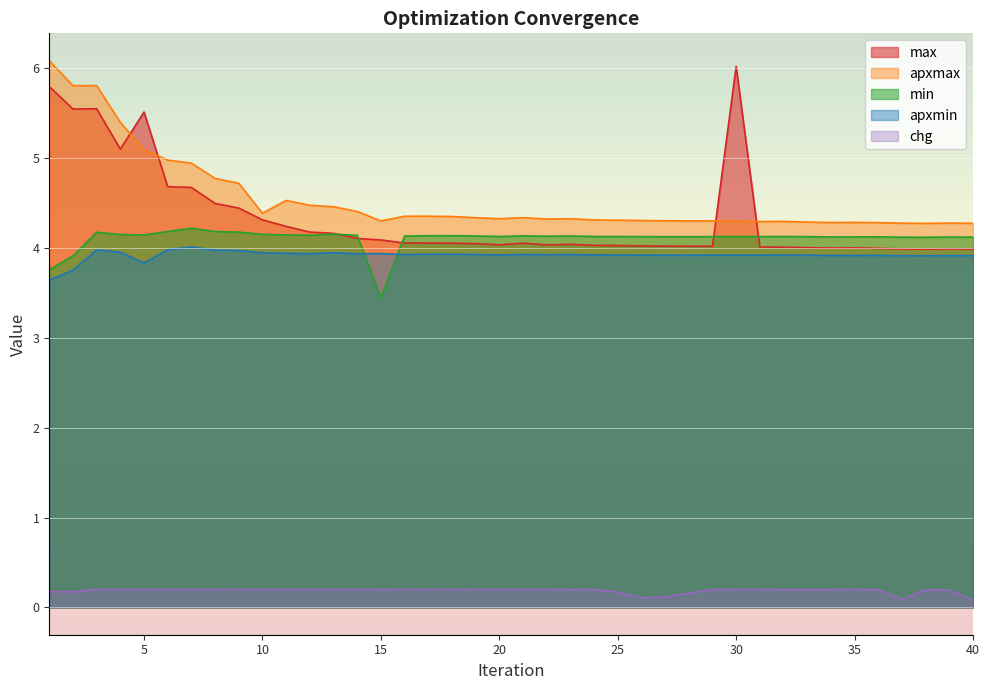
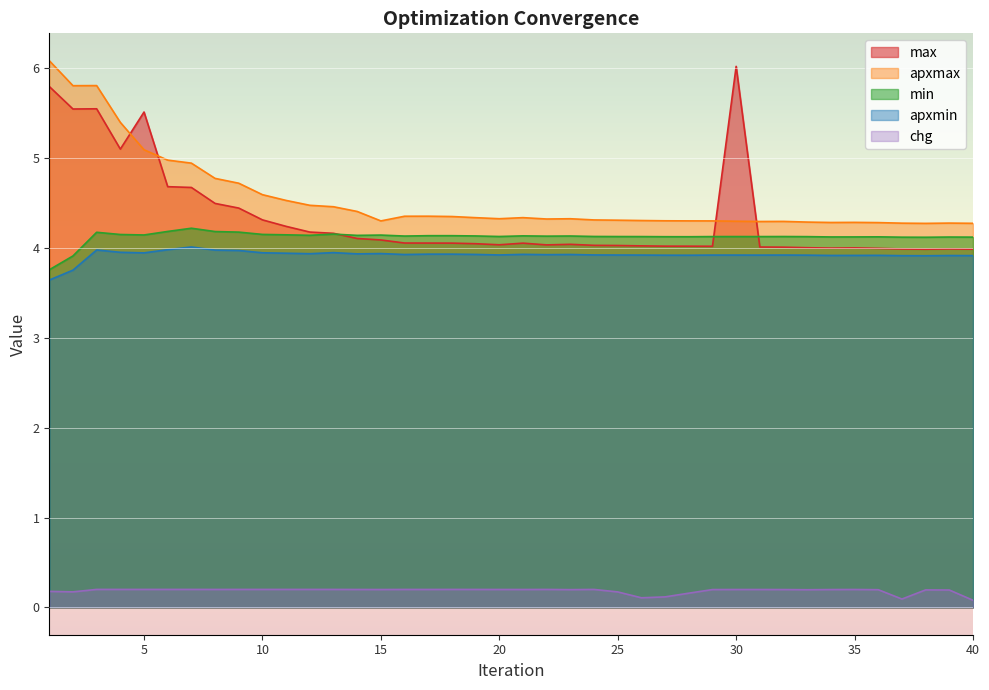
apxmin, 5: 3.8 -> 3.9
apxmax, 10: 4.4 -> 4.6
min, 15: 3.4 -> 4.1
